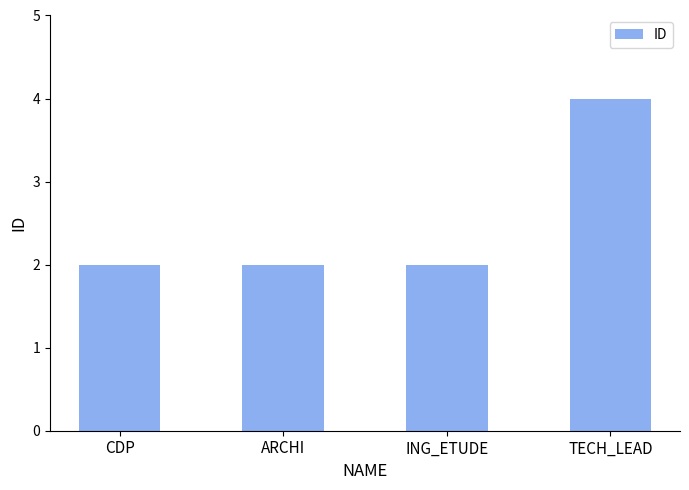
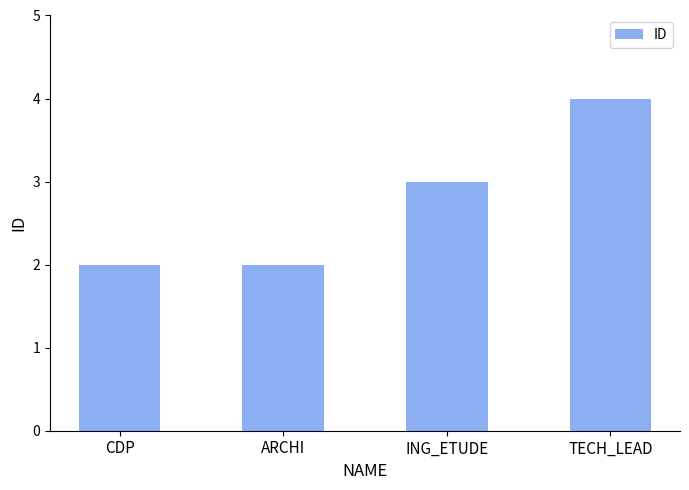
ING_ETUDE: 2 -> 3
